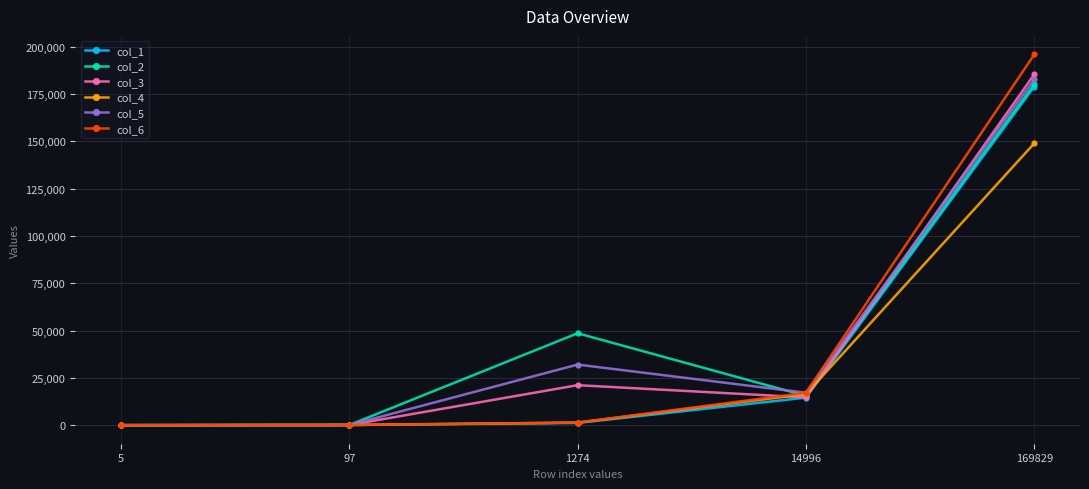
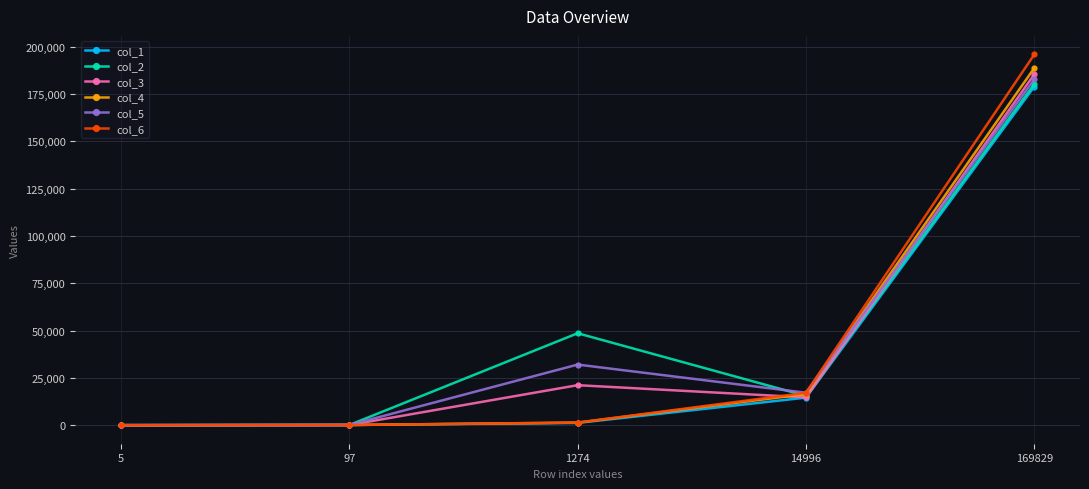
col_4, 169829: 149,000 -> 189,000
